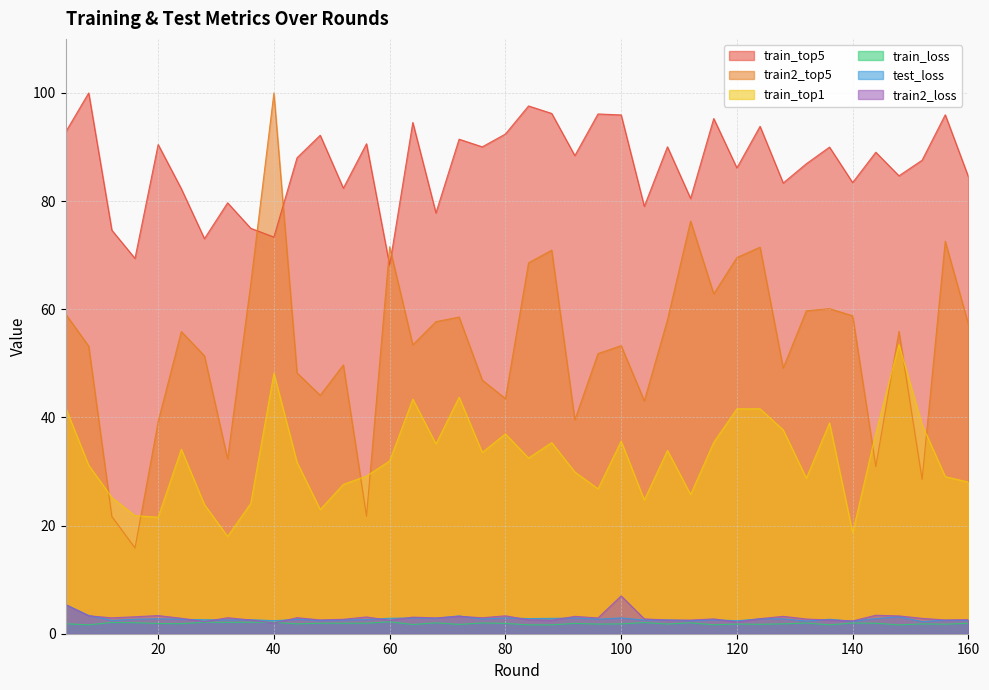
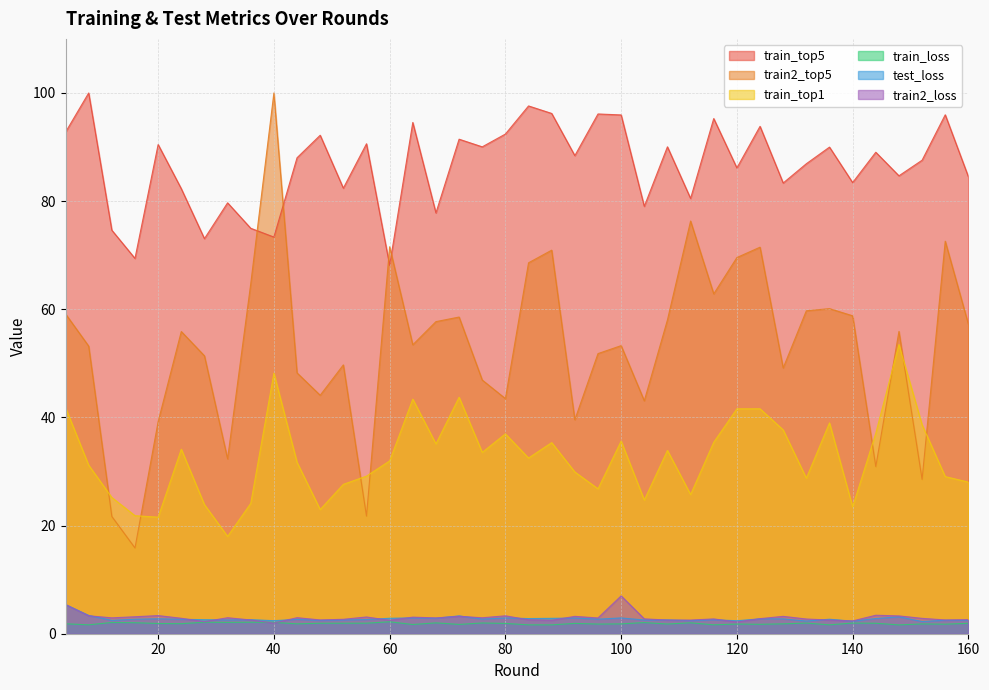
train_top1, 140: 19 -> 23
